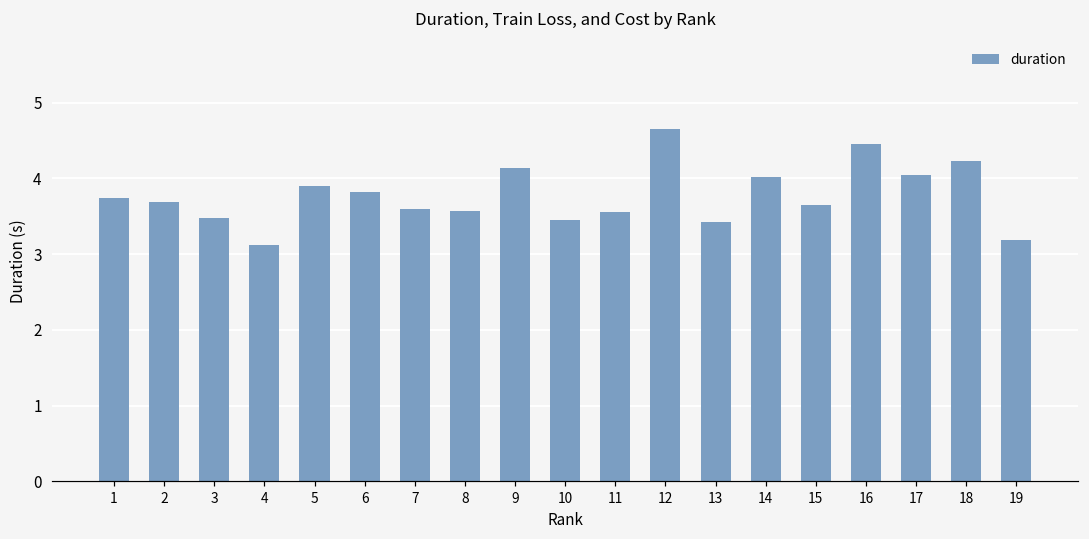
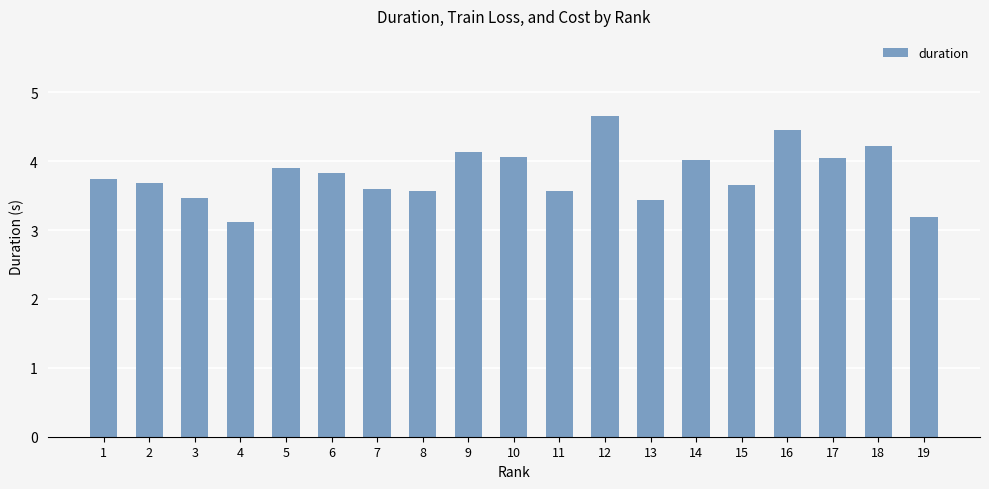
10: 3.5 -> 4.1
